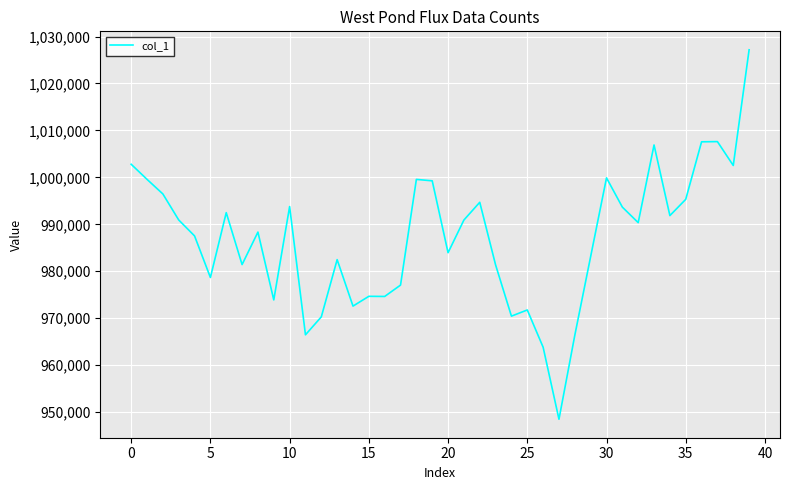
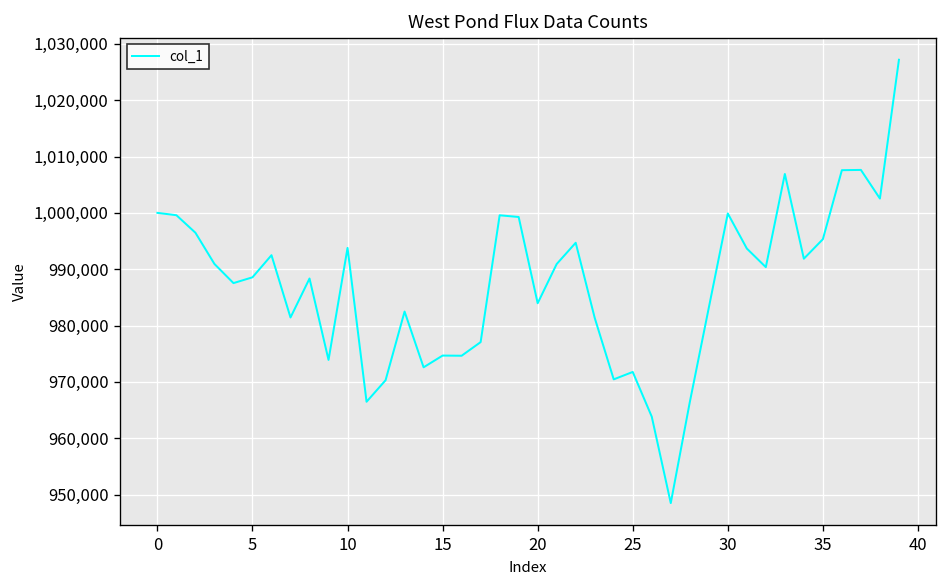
0: 1,003,000 -> 1,000,000
5: 979,000 -> 989,000
